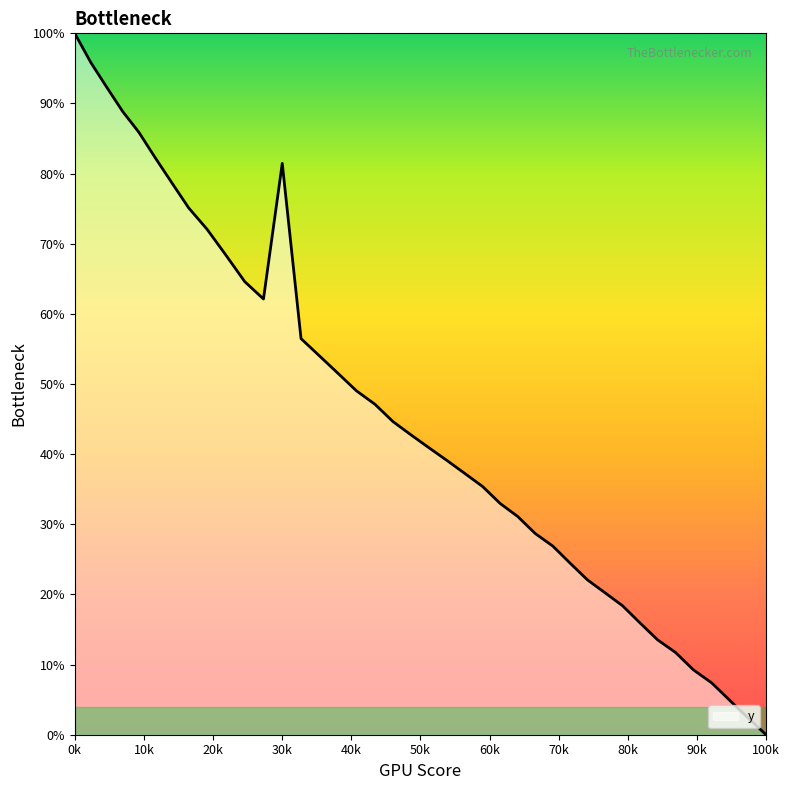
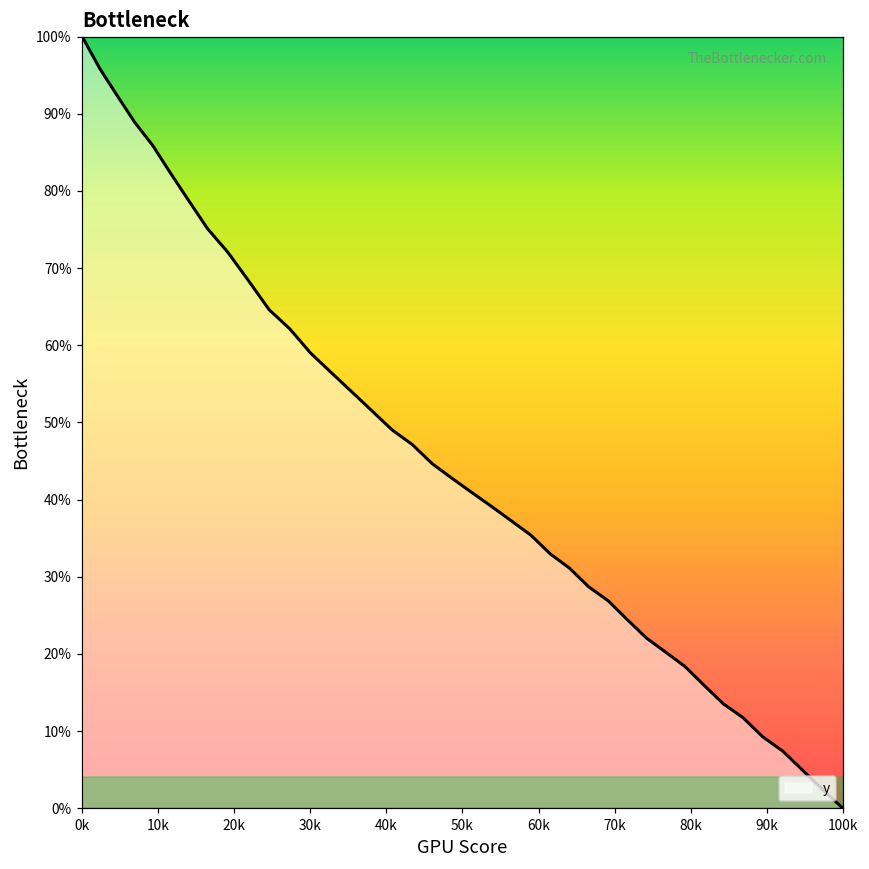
30k: 81% -> 59%
